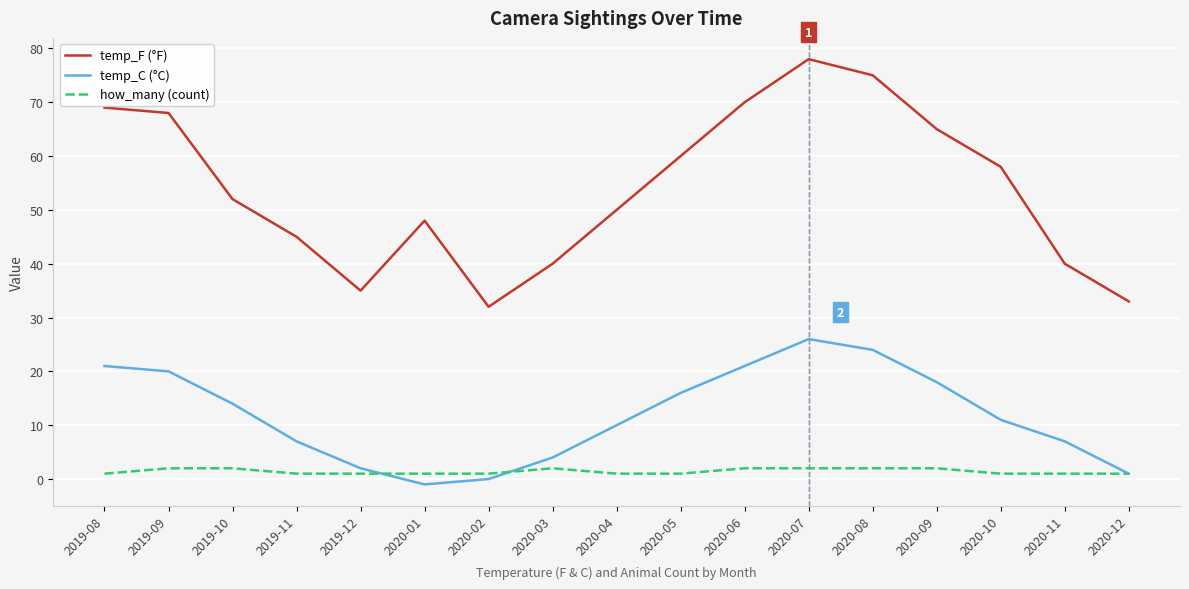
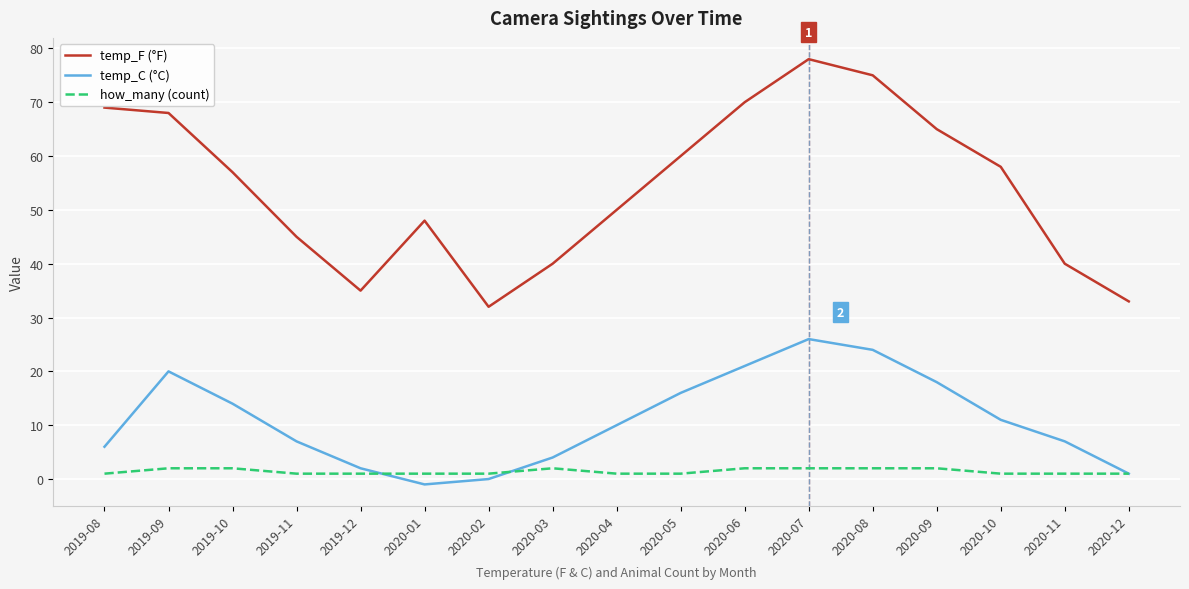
temp_C (°C), 2019-08: 21 -> 6
temp_F (°F), 2019-10: 52 -> 57
